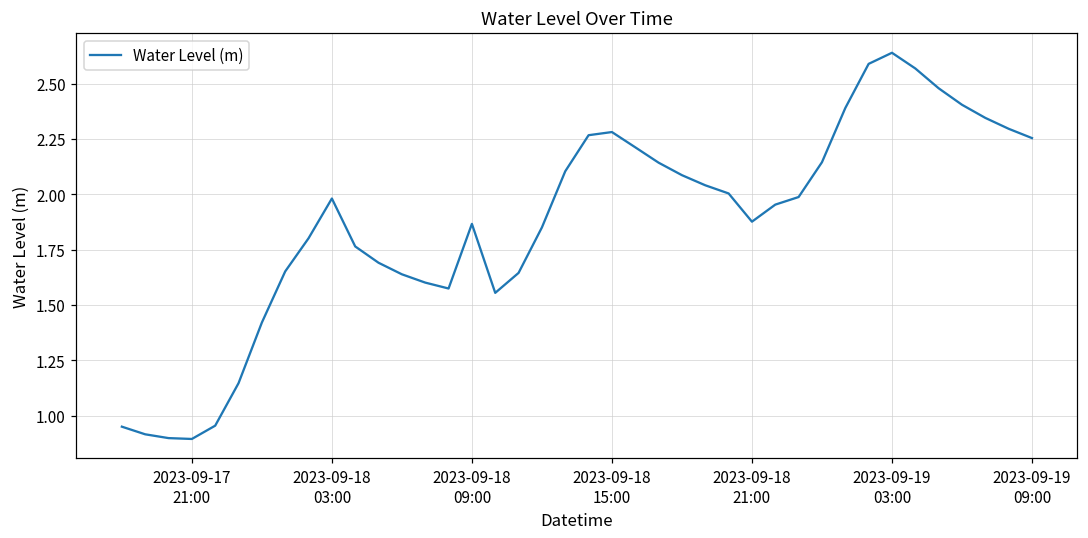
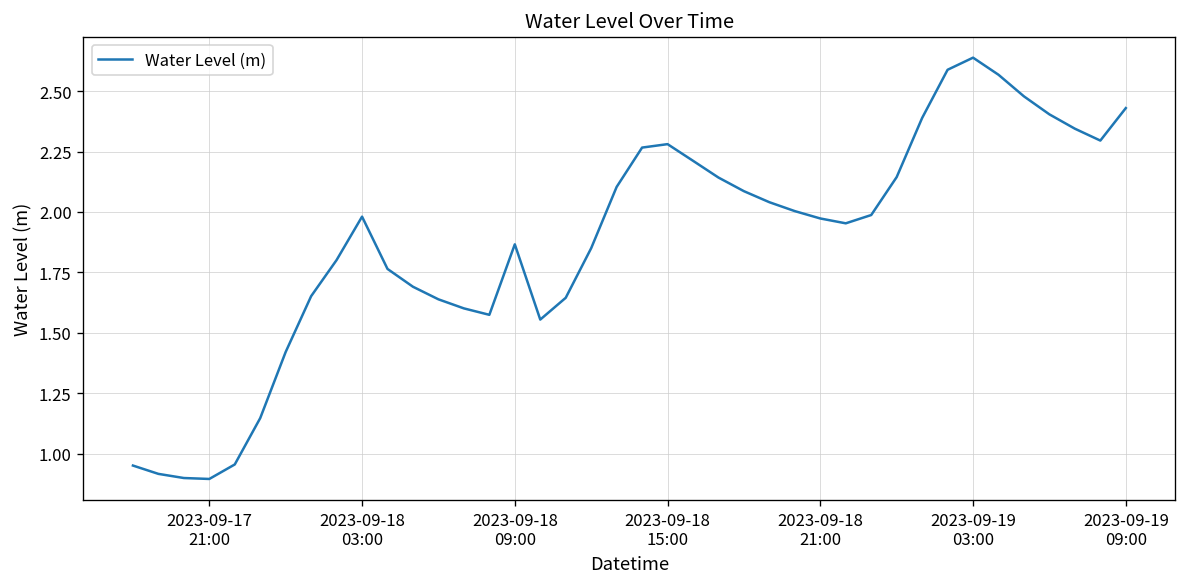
2023-09-18 21:00: 1.88 -> 1.97
2023-09-19 09:00: 2.25 -> 2.43
